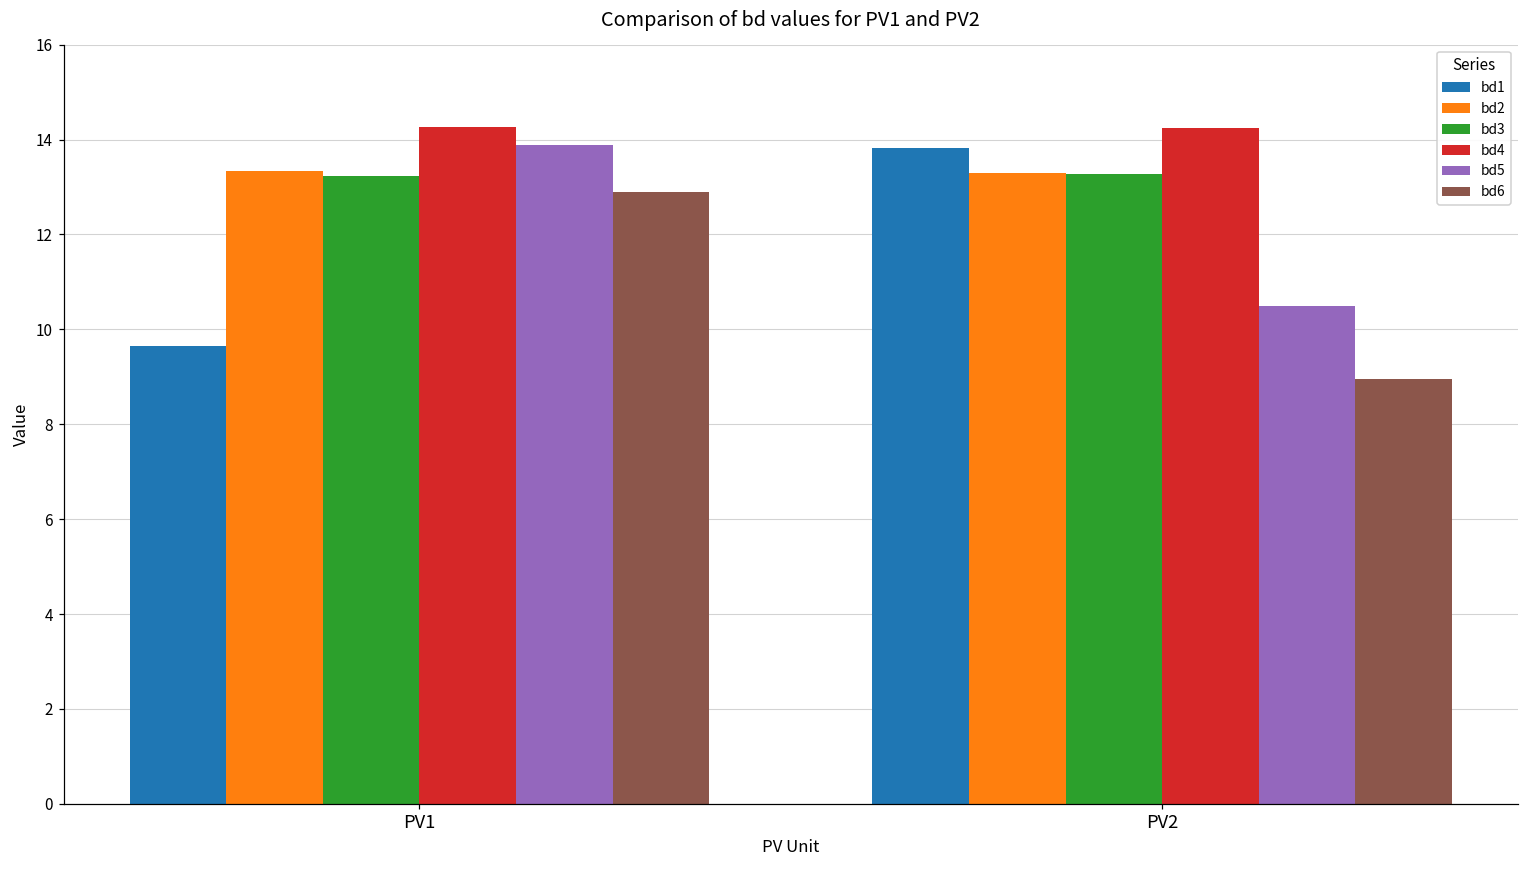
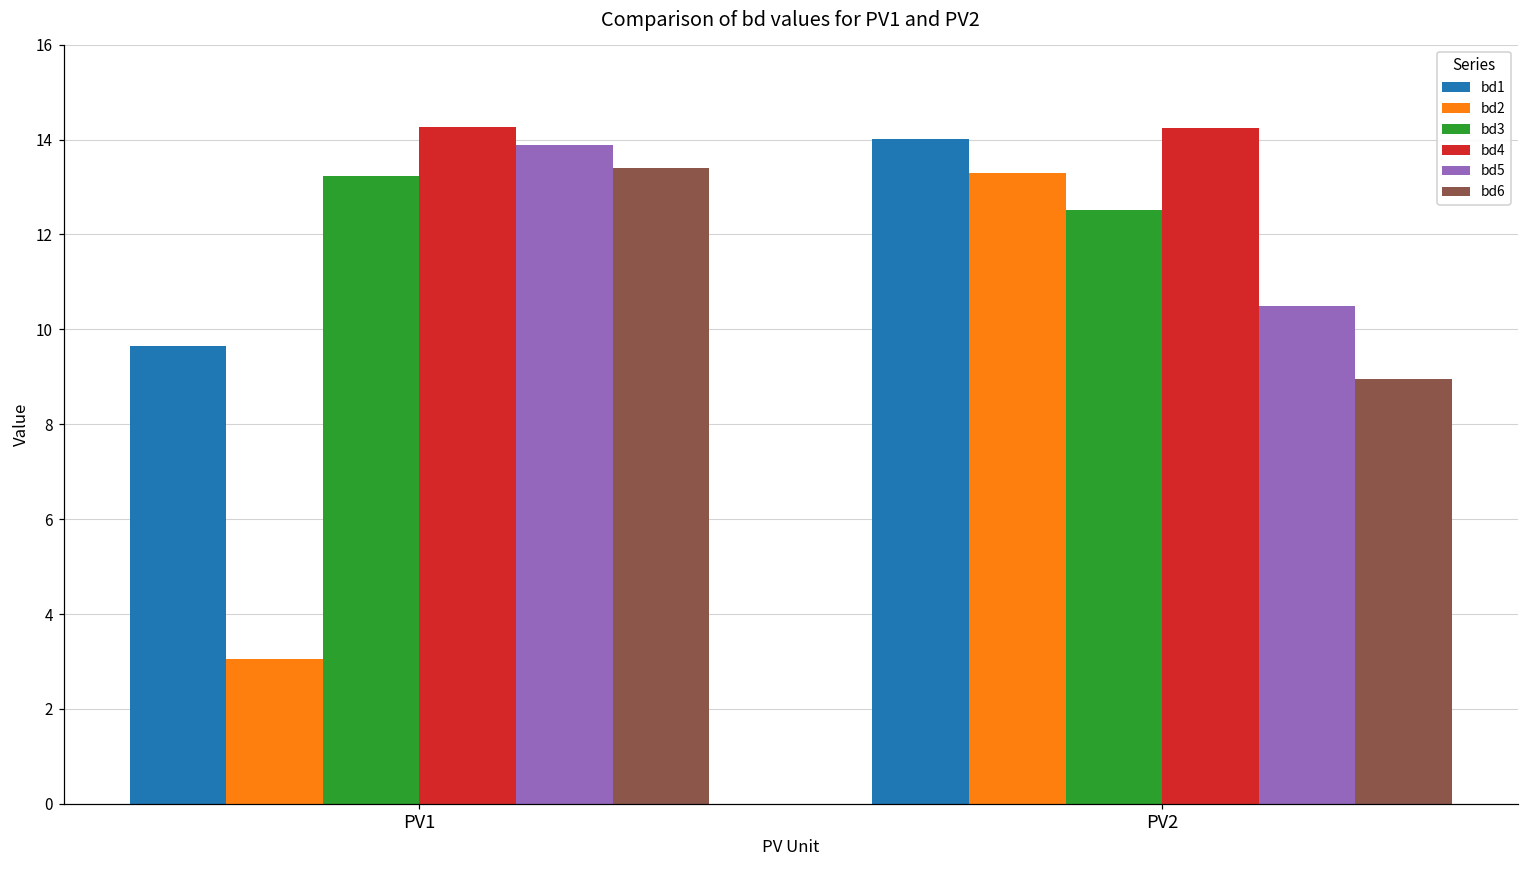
bd2, PV1: 13.3 -> 3.0
bd6, PV1: 12.9 -> 13.4
bd1, PV2: 13.8 -> 14.0
bd3, PV2: 13.3 -> 12.5
